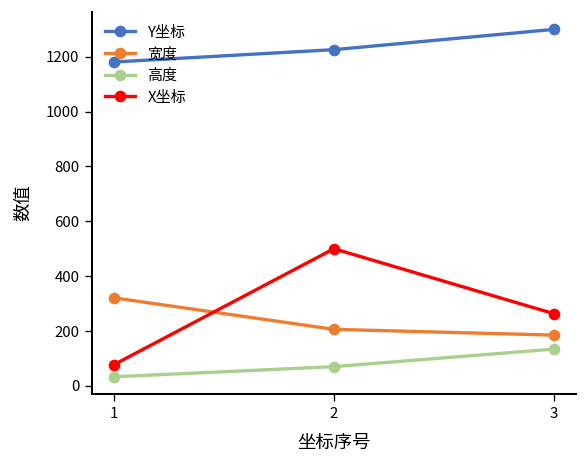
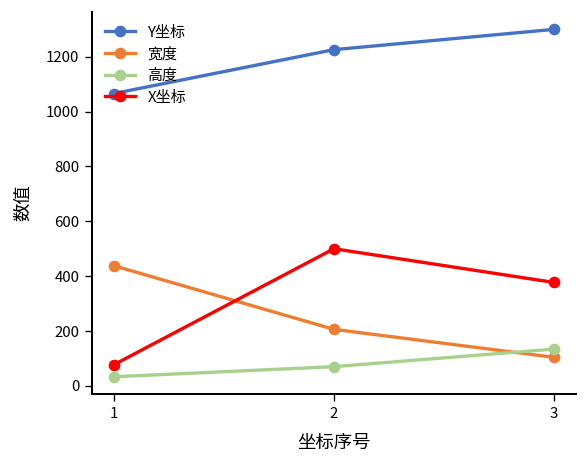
Y坐标, 1: 1180 -> 1070
宽度, 1: 320 -> 440
宽度, 3: 190 -> 100
X坐标, 3: 260 -> 380
